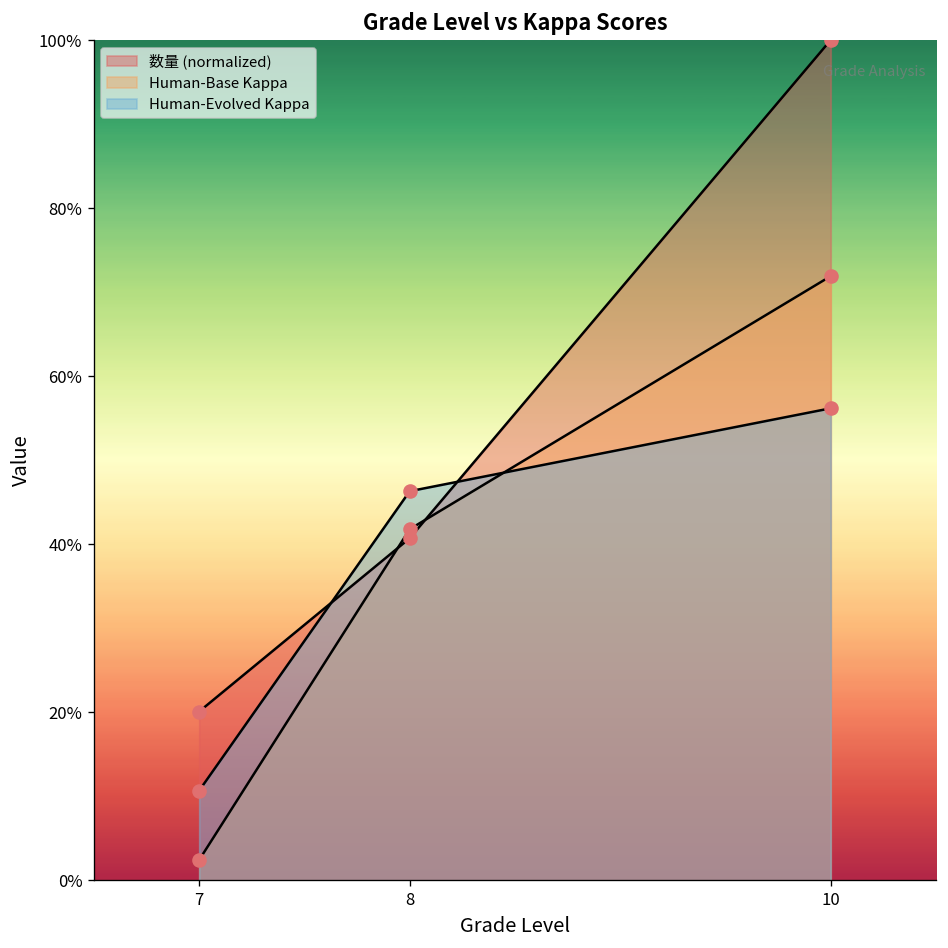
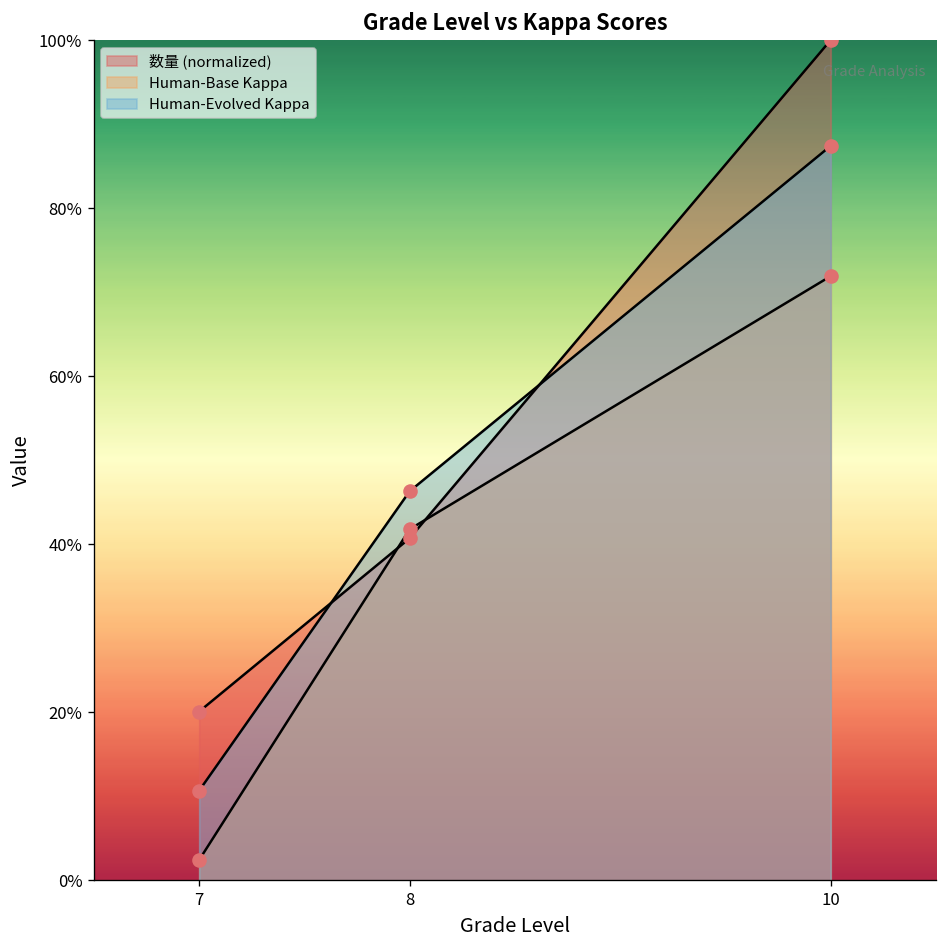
Human-Evolved Kappa, 10: 56% -> 87%
